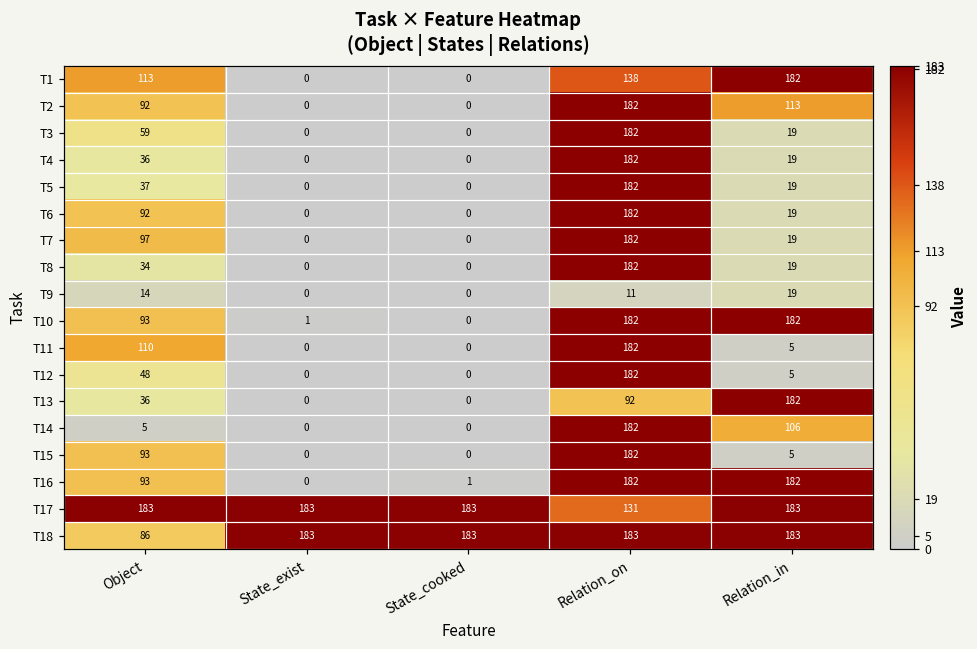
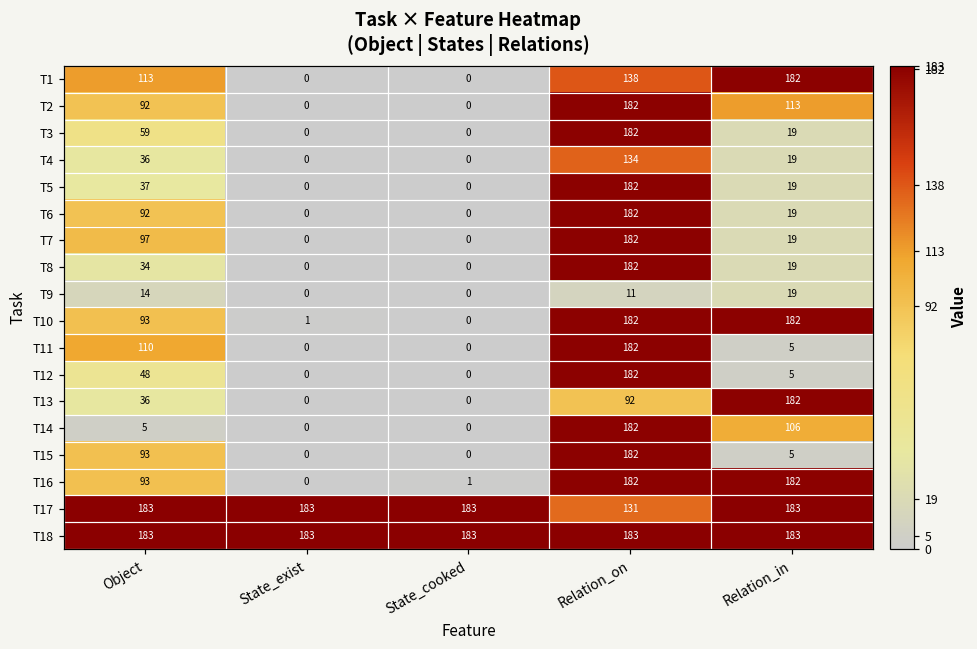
T4, Relation_on: 182 -> 134
T18, Object: 86 -> 183
